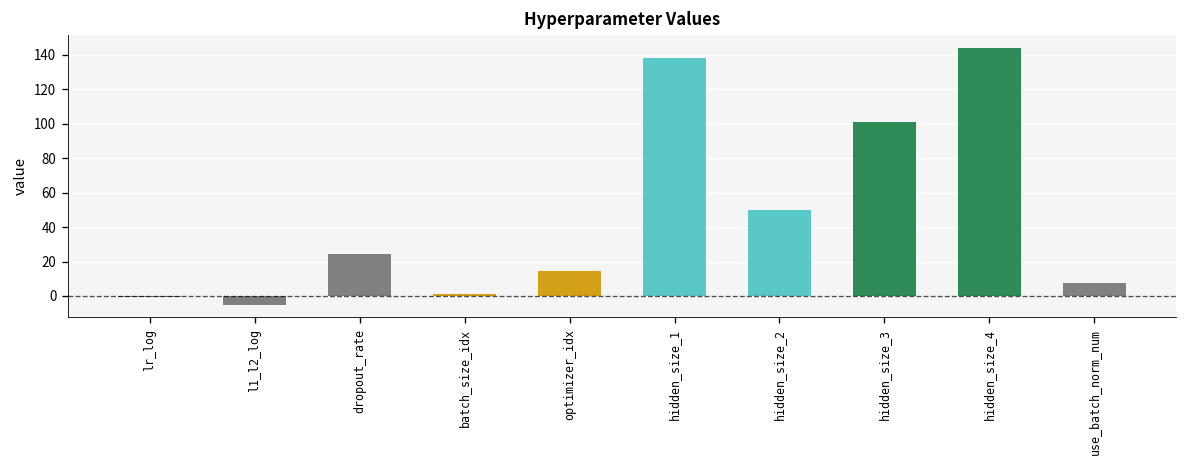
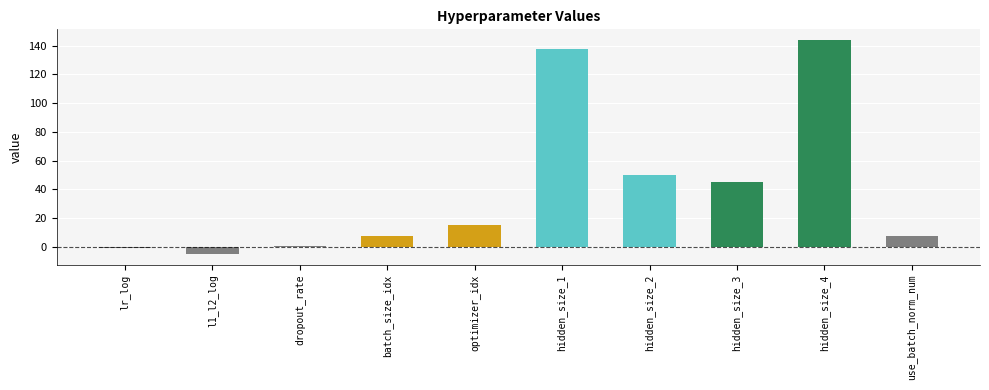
dropout_rate: 24 -> 0
batch_size_idx: 1 -> 8
hidden_size_3: 101 -> 45
